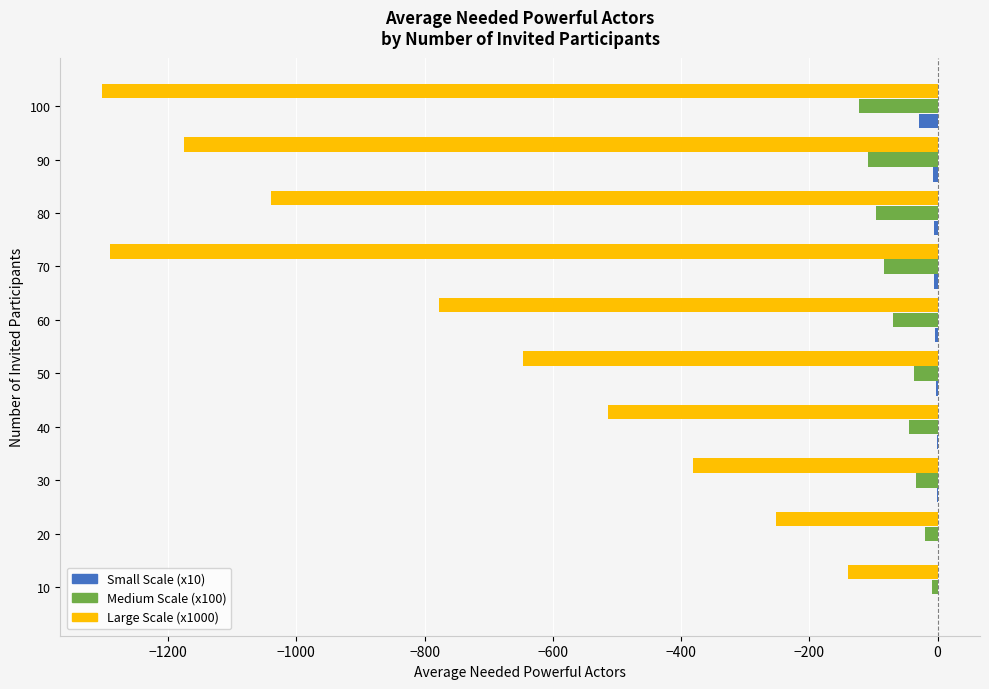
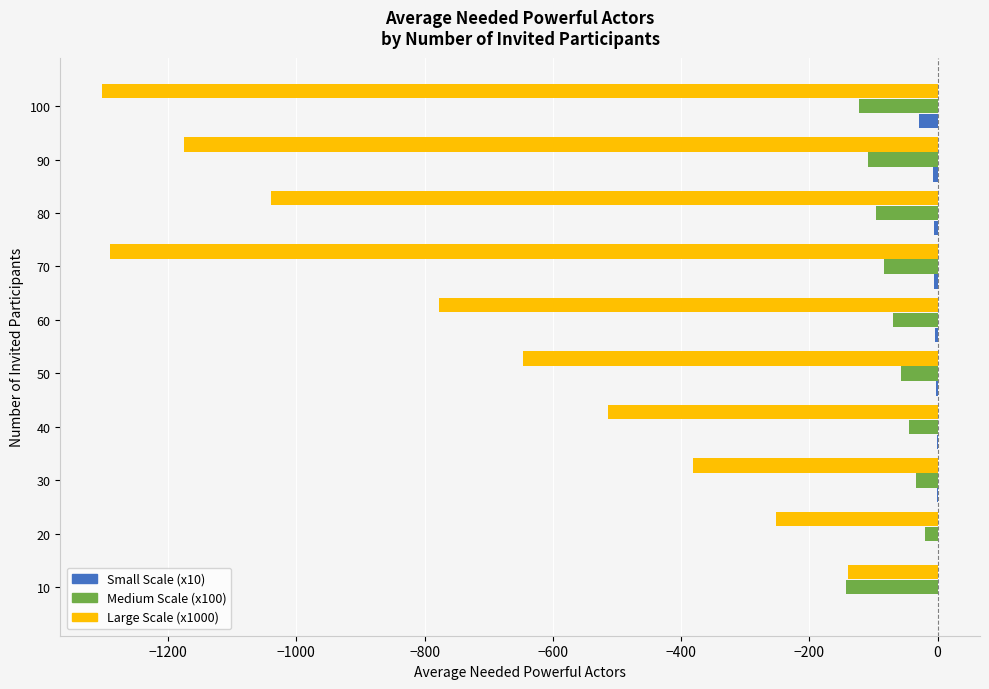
Medium Scale (x100), 50: -40 -> -60
Medium Scale (x100), 10: -10 -> -140
